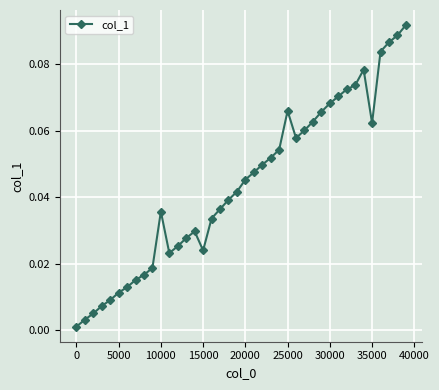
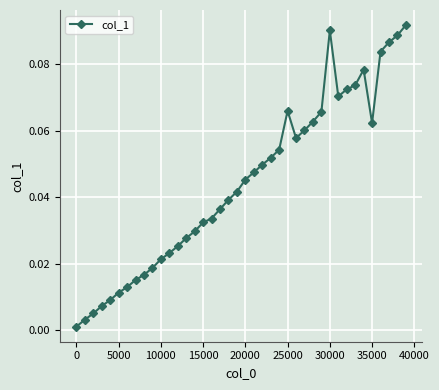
10000: 0.036 -> 0.021
15000: 0.024 -> 0.032
30000: 0.068 -> 0.090
